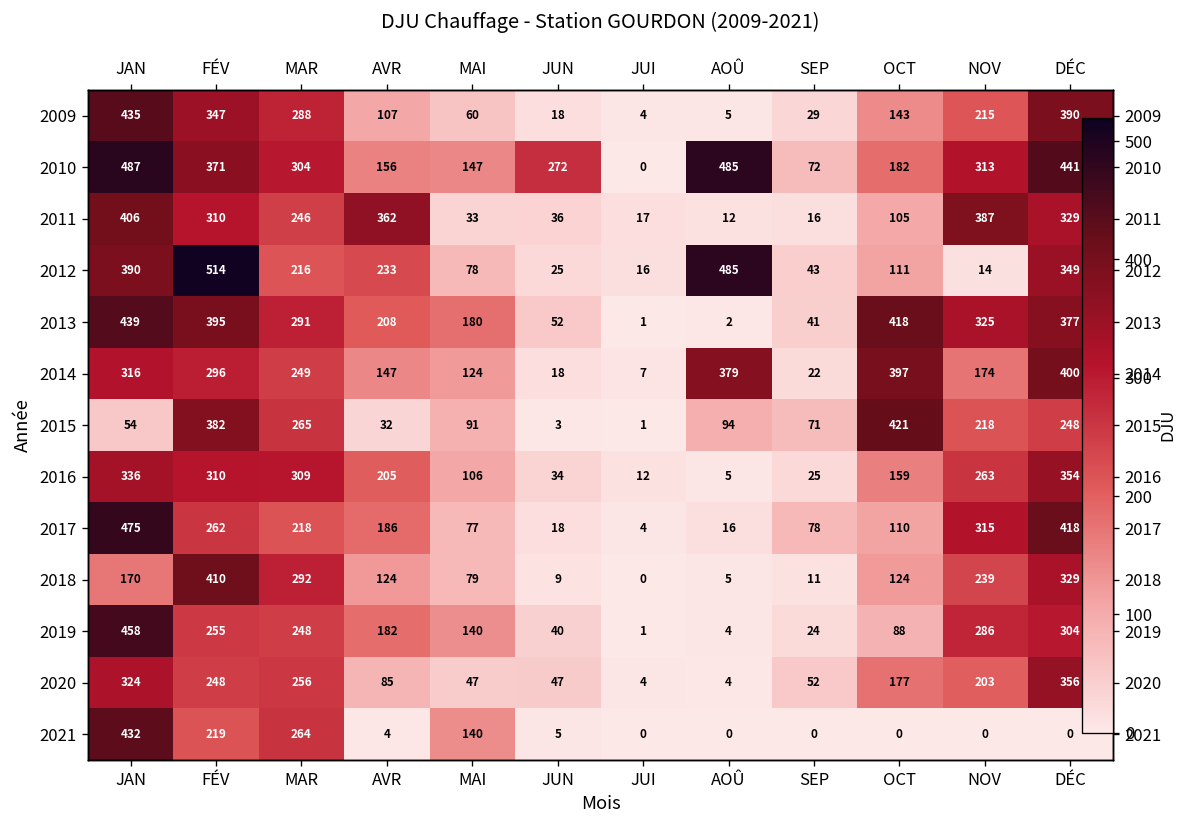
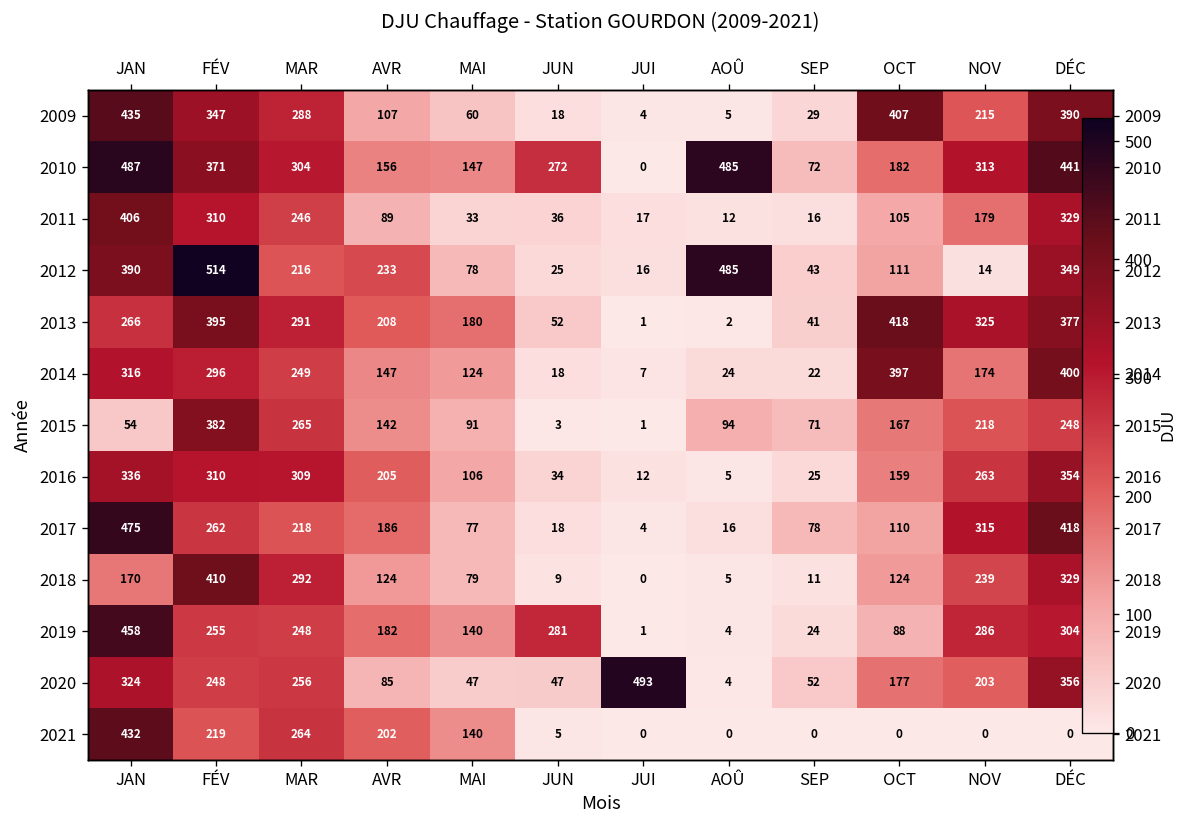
2009, OCT: 143 -> 407
2011, AVR: 362 -> 89
2011, NOV: 387 -> 179
2013, JAN: 439 -> 266
2014, AOÛ: 379 -> 24
2015, AVR: 32 -> 142
2015, OCT: 421 -> 167
2019, JUN: 40 -> 281
2020, JUI: 4 -> 493
2021, AVR: 4 -> 202
